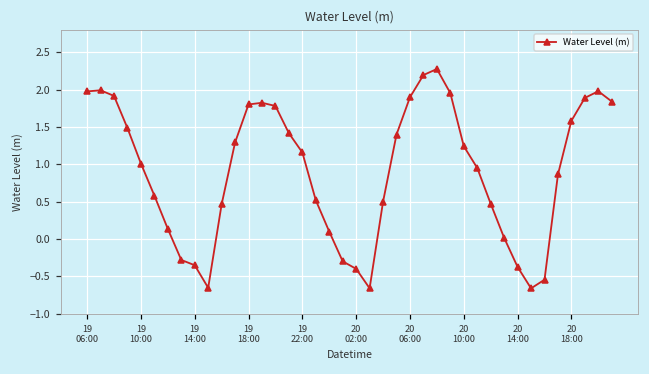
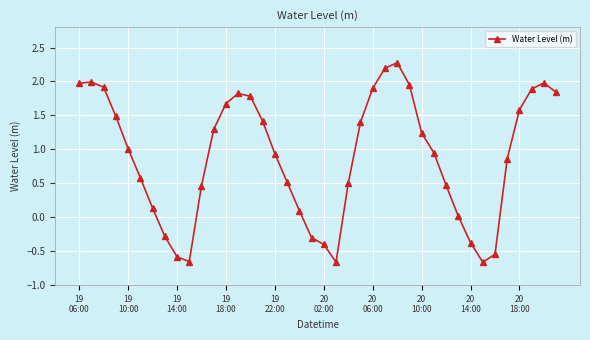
19 14:00: -0.3 -> -0.6
19 18:00: 1.8 -> 1.7
19 22:00: 1.2 -> 0.9
